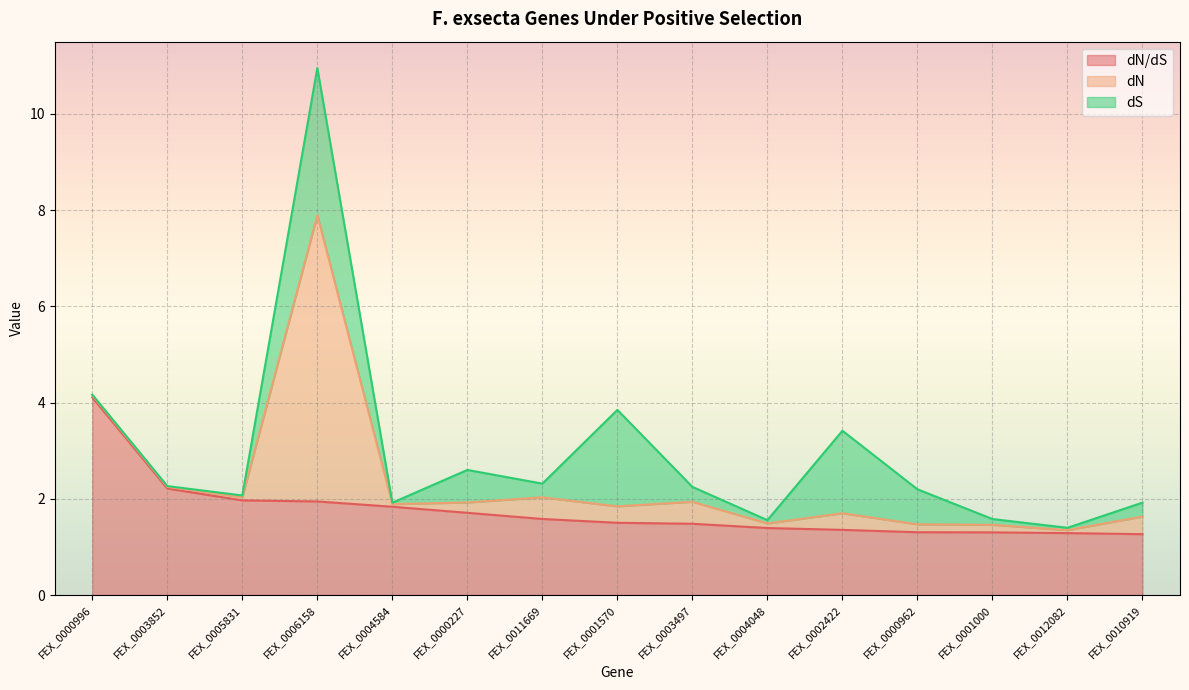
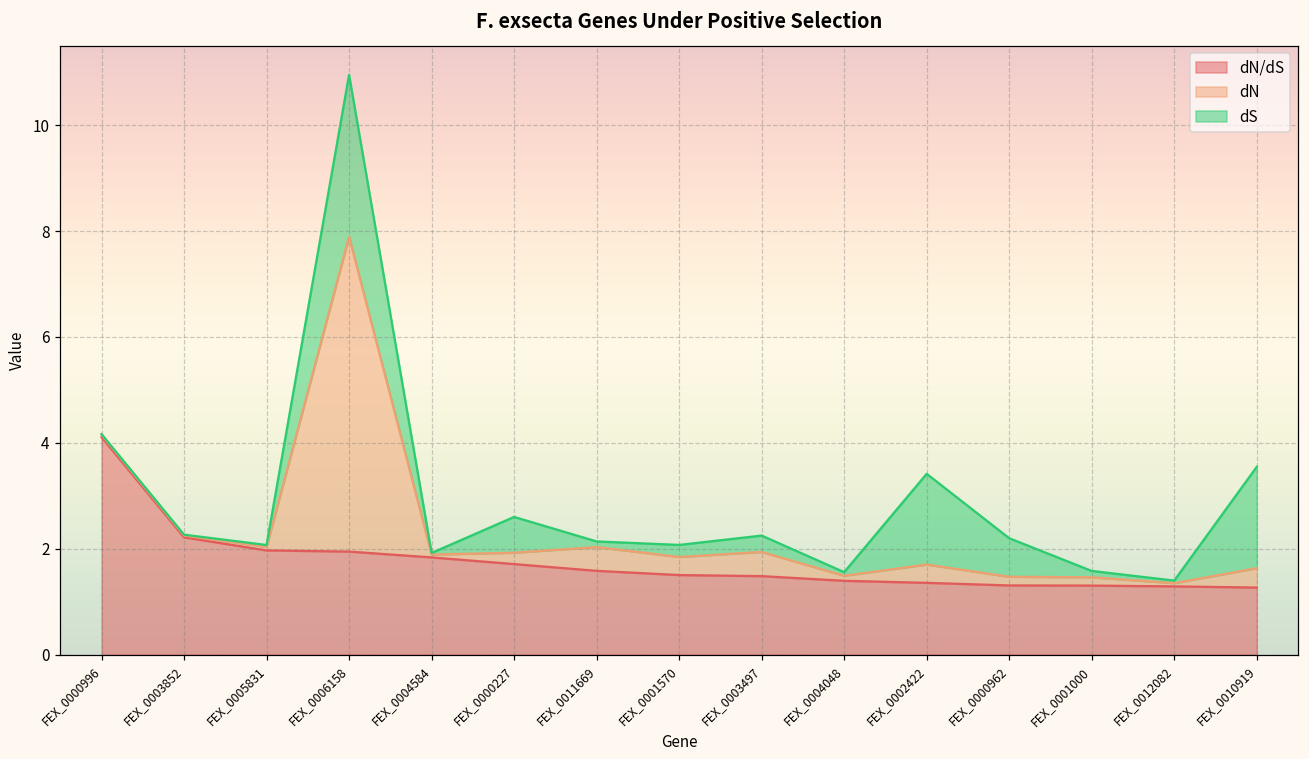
dS, FEX_0011669: 0.3 -> 0.1
dS, FEX_0001570: 2.0 -> 0.2
dS, FEX_0010919: 0.3 -> 1.9
